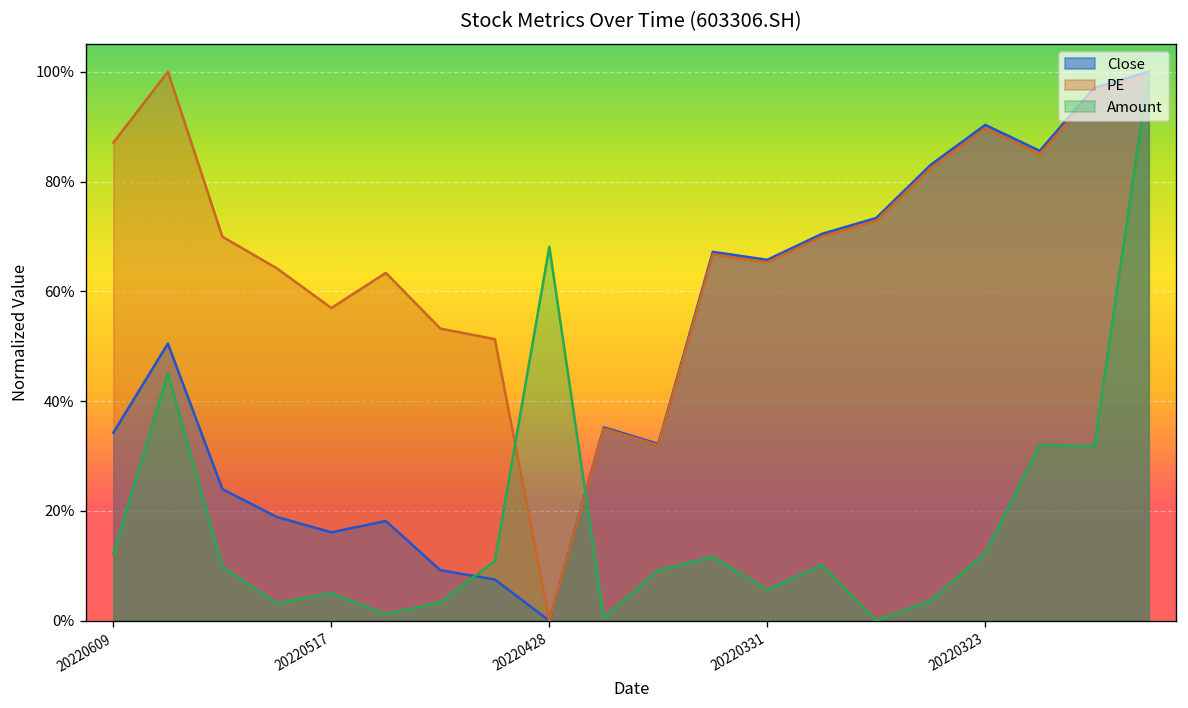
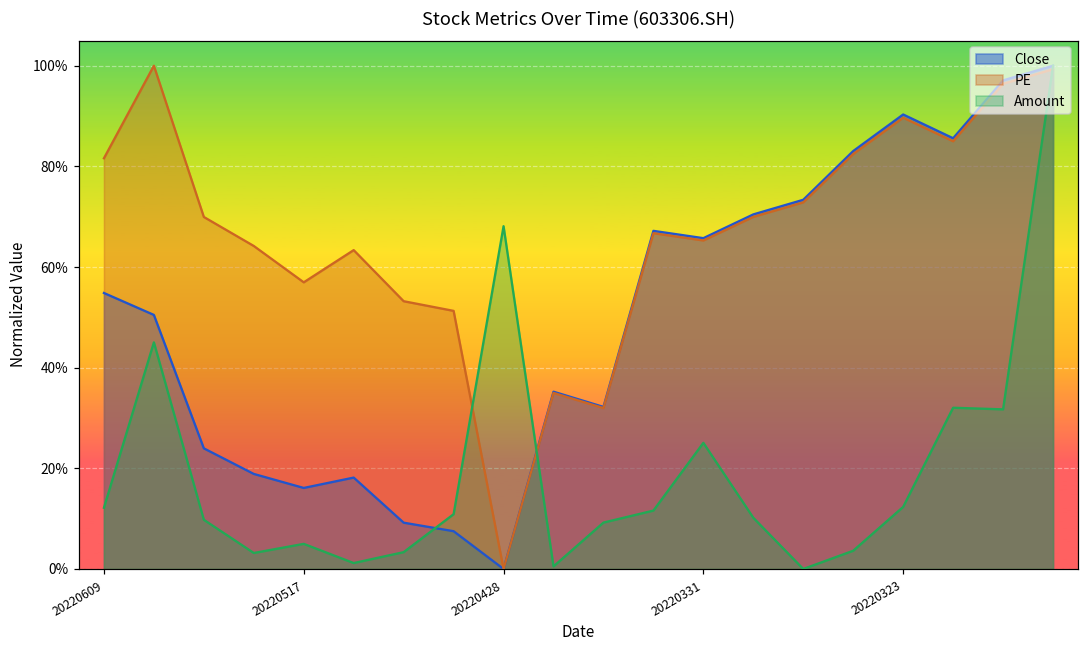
Close, 20220609: 34% -> 55%
PE, 20220609: 87% -> 82%
Amount, 20220331: 6% -> 25%
